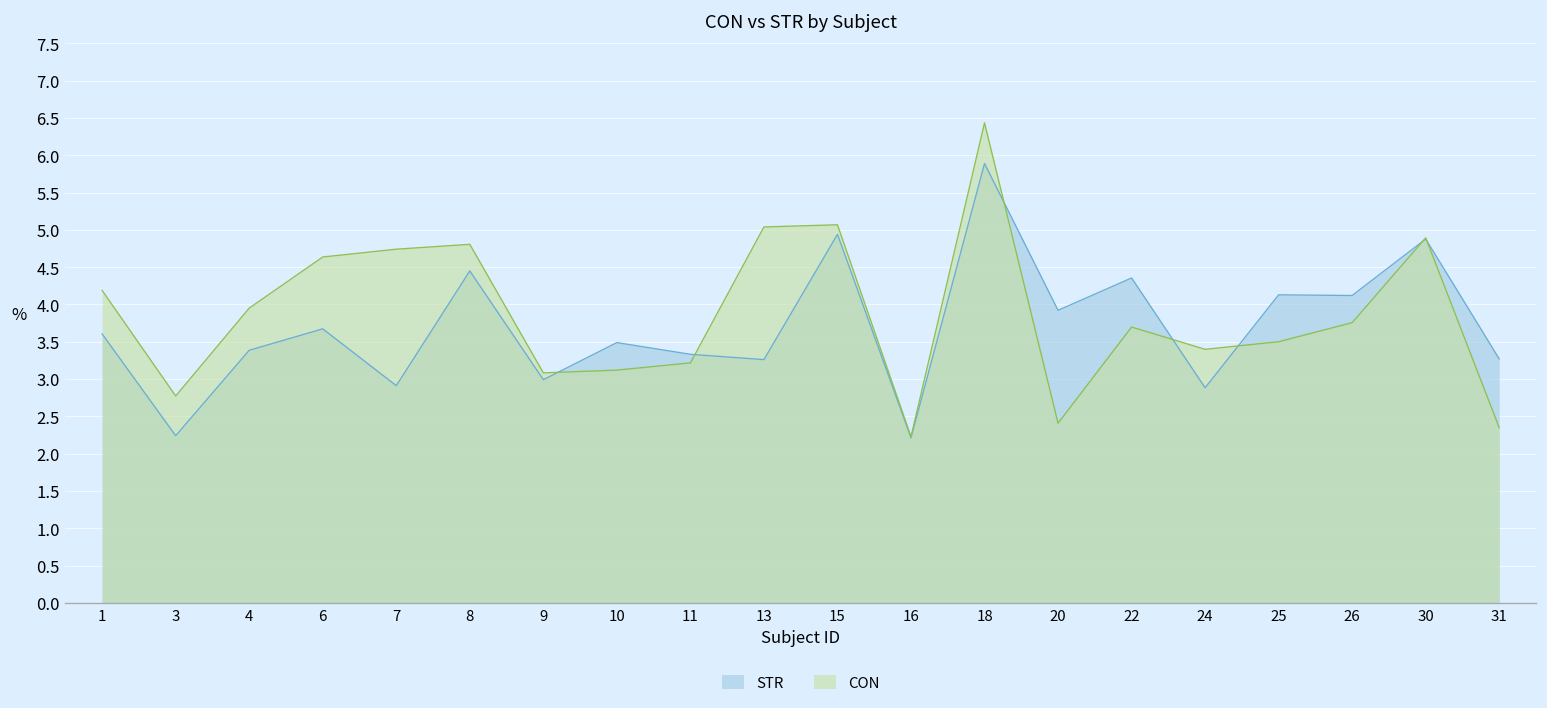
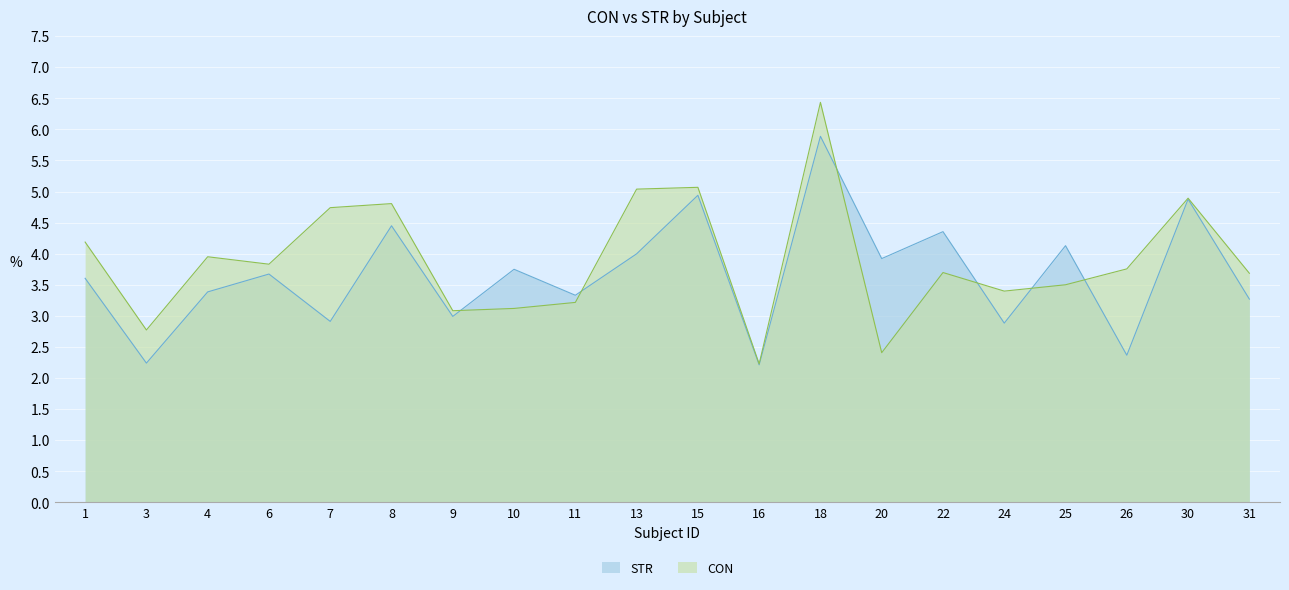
CON, 6: 4.6 -> 3.8
STR, 10: 3.5 -> 3.7
STR, 13: 3.3 -> 4.0
STR, 26: 4.1 -> 2.4
CON, 31: 2.3 -> 3.7
